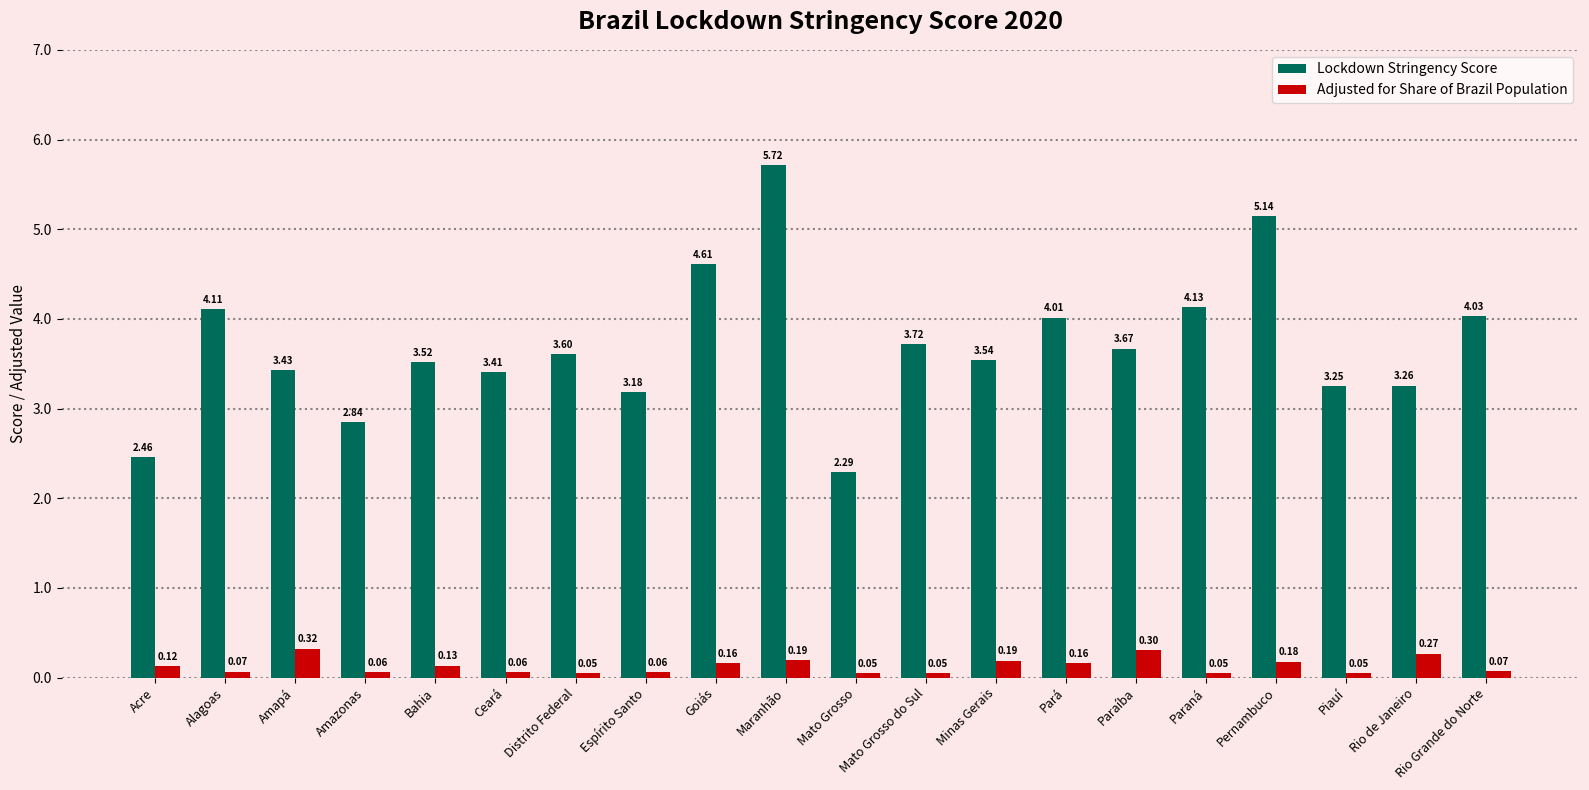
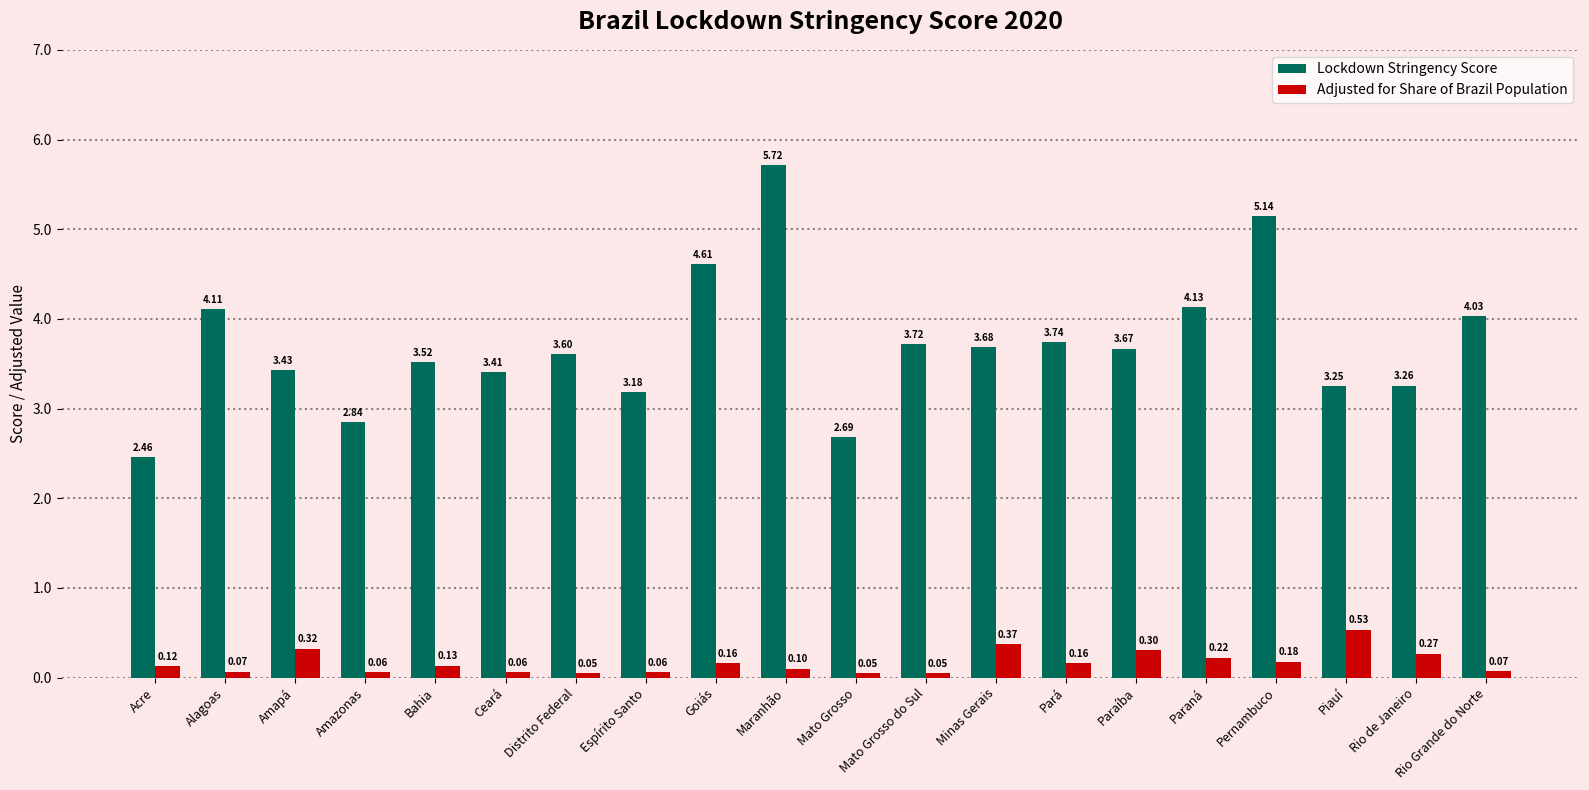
Adjusted for Share of Brazil Population, Maranhão: 0.19 -> 0.10
Lockdown Stringency Score, Mato Grosso: 2.29 -> 2.69
Lockdown Stringency Score, Minas Gerais: 3.54 -> 3.68
Adjusted for Share of Brazil Population, Minas Gerais: 0.19 -> 0.37
Lockdown Stringency Score, Pará: 4.01 -> 3.74
Adjusted for Share of Brazil Population, Paraná: 0.05 -> 0.22
Adjusted for Share of Brazil Population, Piauí: 0.05 -> 0.53
